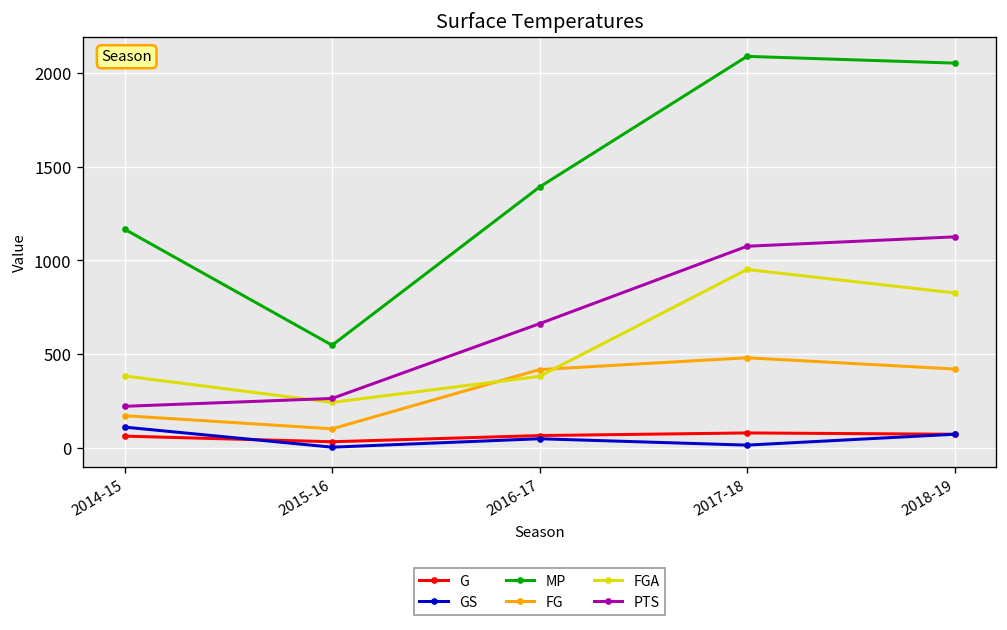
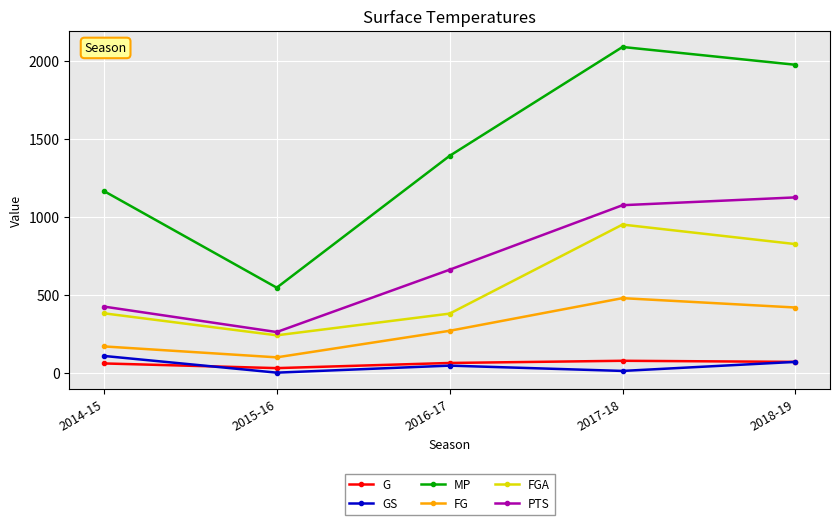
PTS, 2014-15: 220 -> 430
FG, 2016-17: 420 -> 270
MP, 2018-19: 2050 -> 1970
